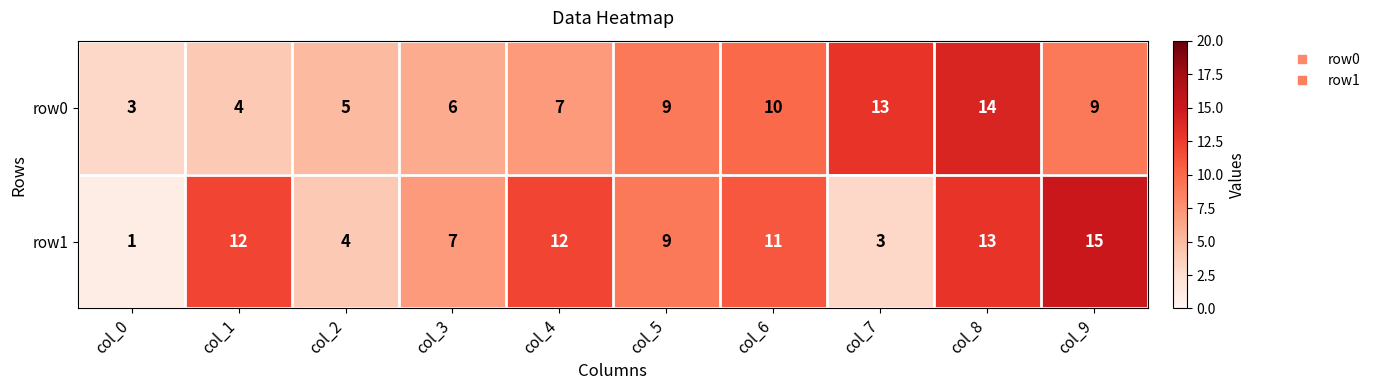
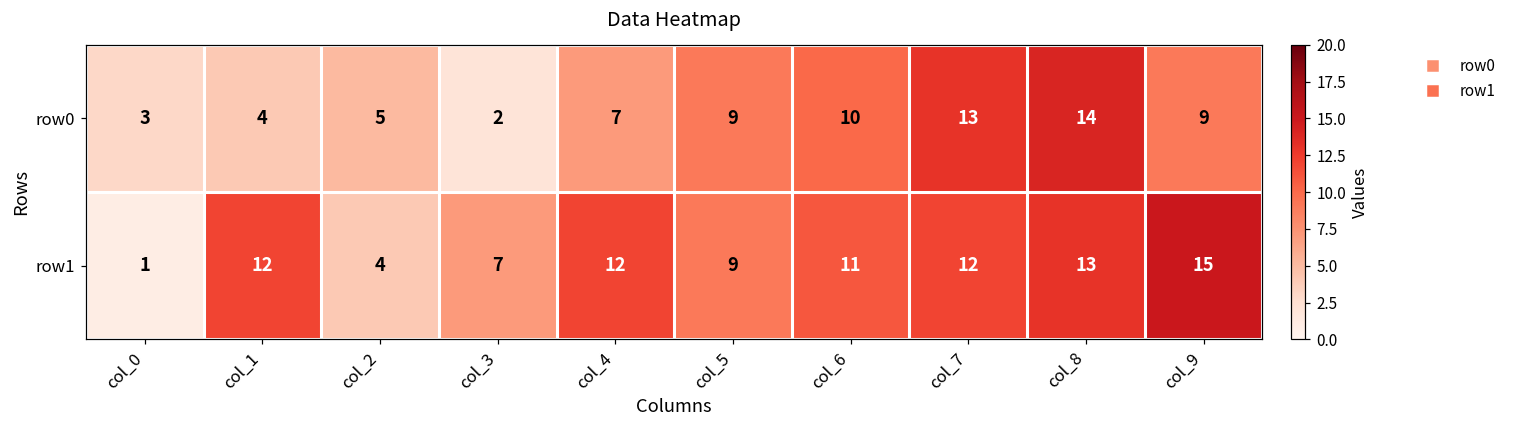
row0, col_3: 6 -> 2
row1, col_7: 3 -> 12
